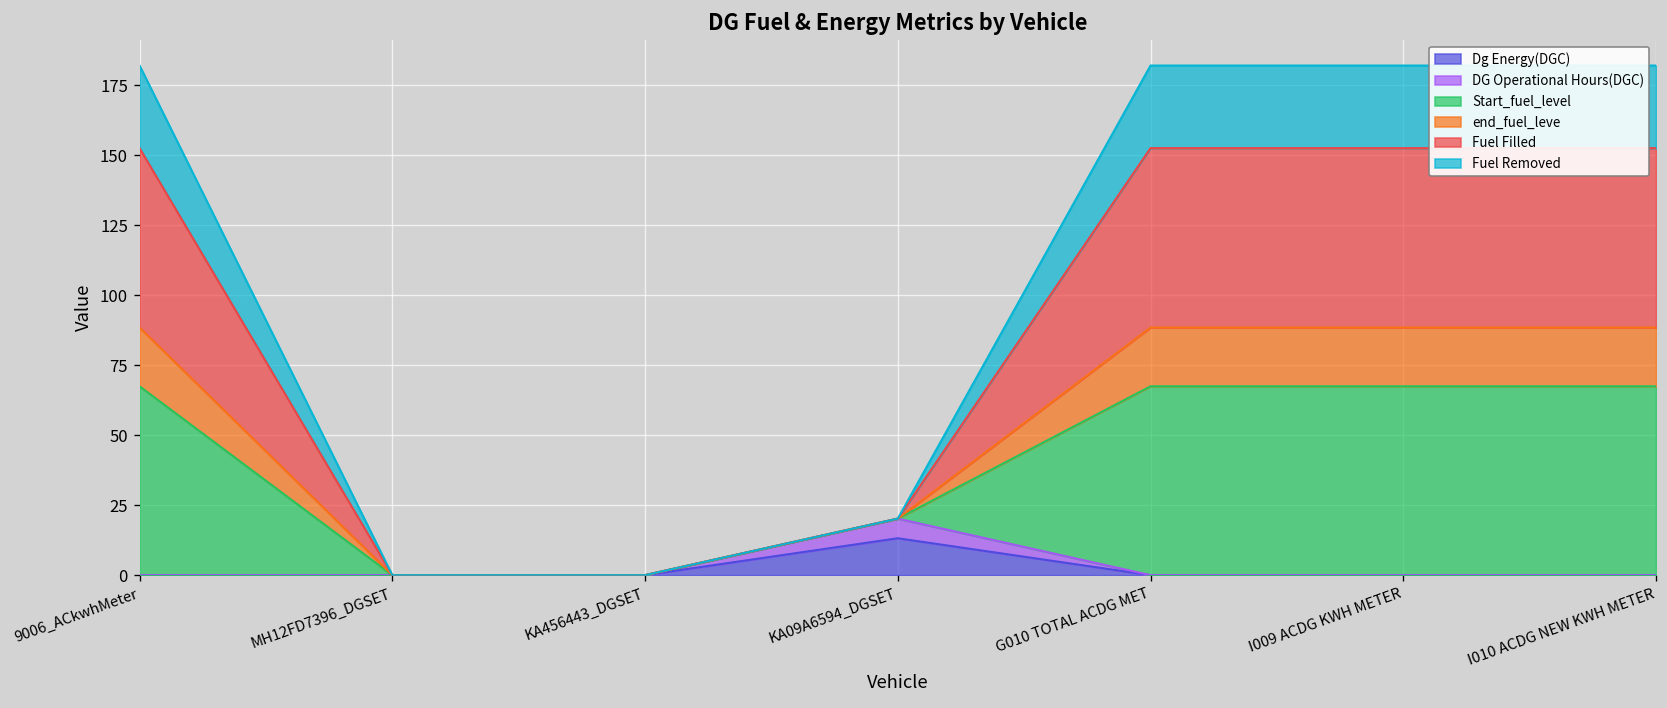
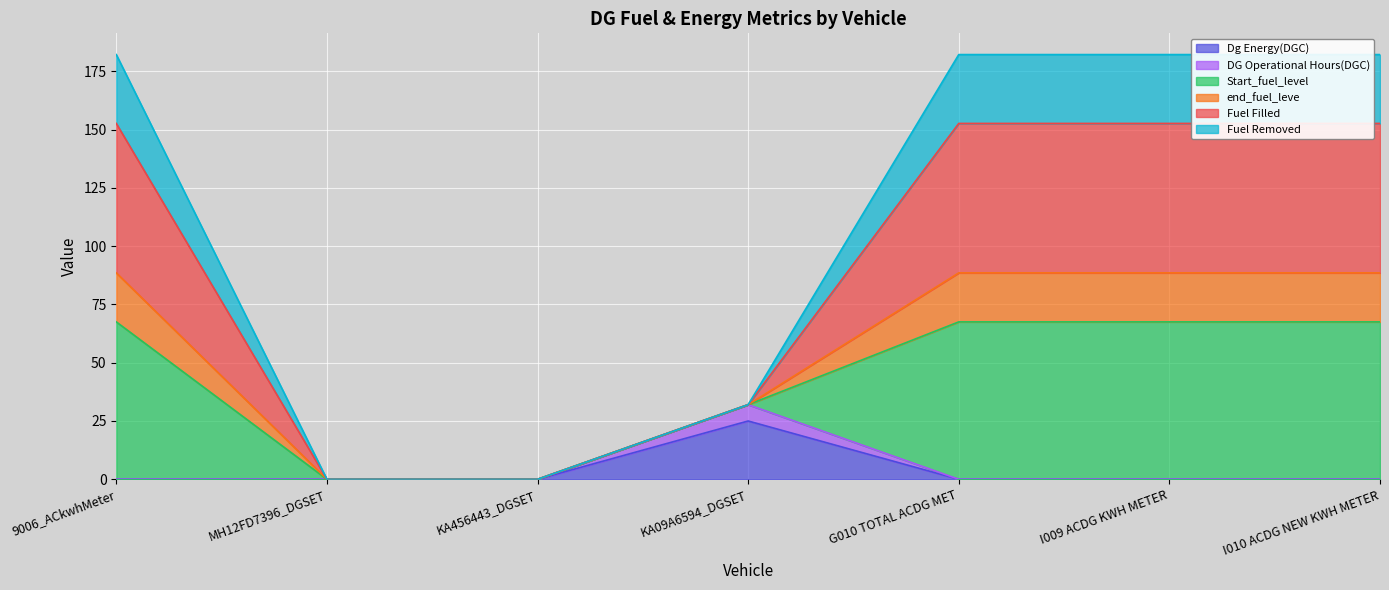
Dg Energy(DGC), KA09A6594_DGSET: 13 -> 25
